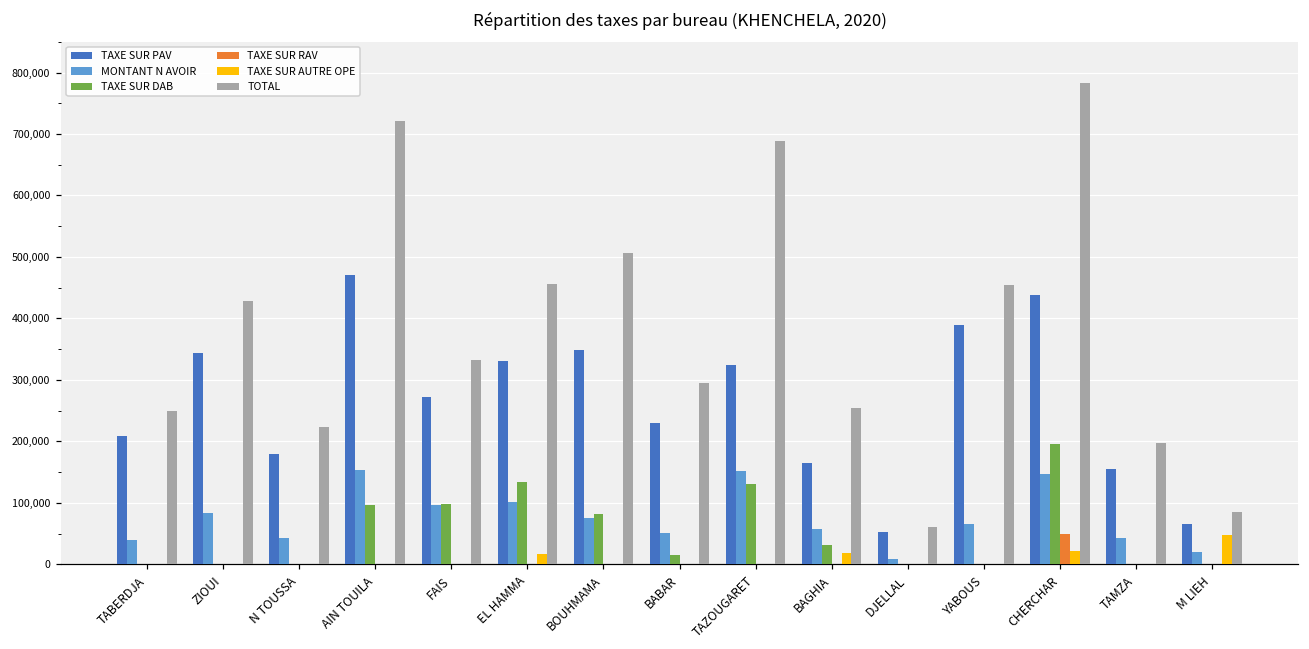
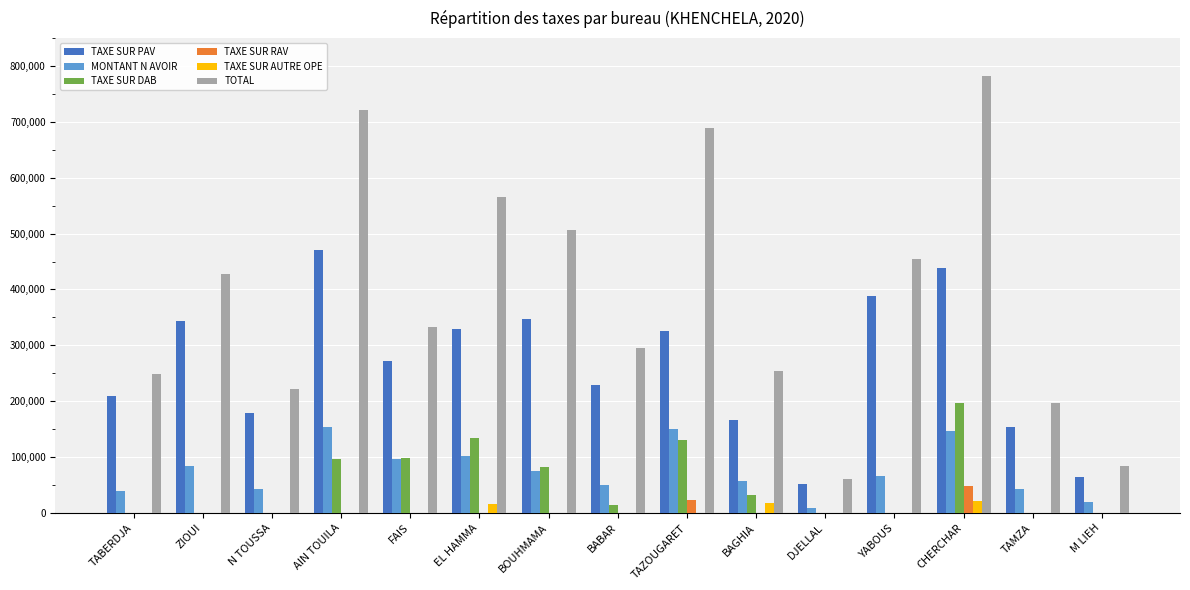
TOTAL, EL HAMMA: 460,000 -> 570,000
TAXE SUR RAV, TAZOUGARET: 0 -> 20,000
TAXE SUR AUTRE OPE, M LIEH: 50,000 -> 0
